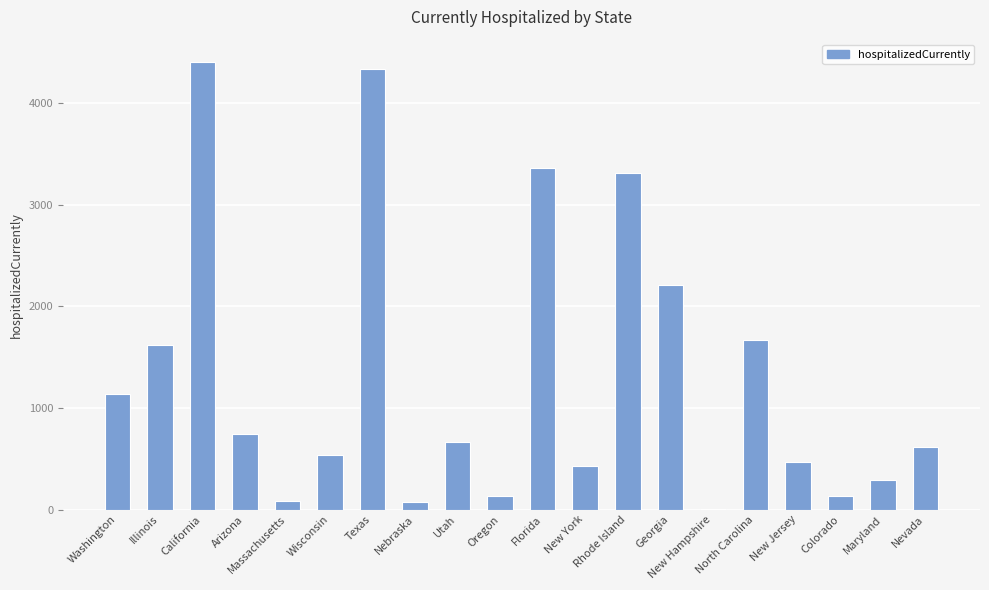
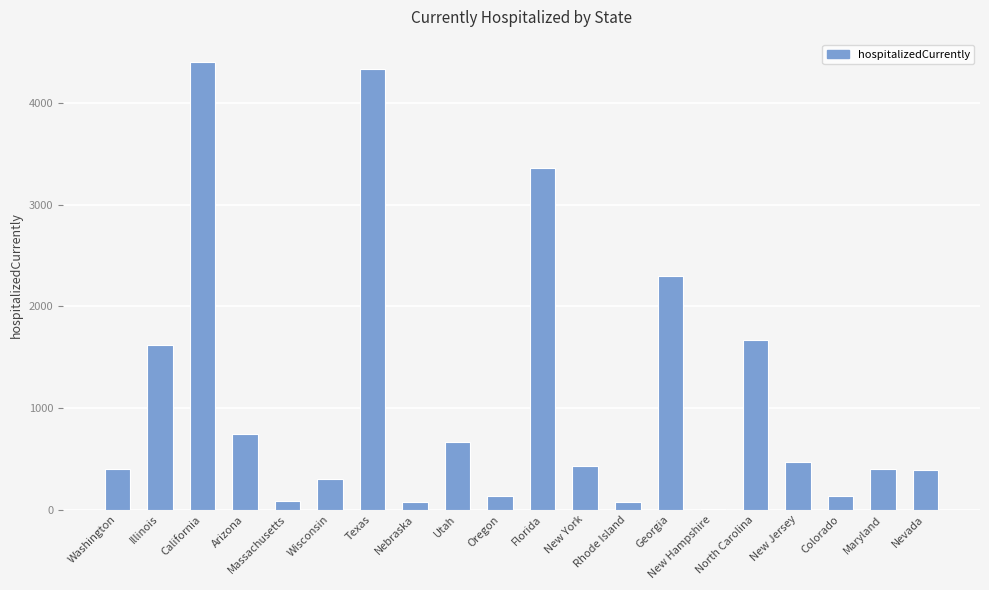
Washington: 1130 -> 400
Wisconsin: 540 -> 300
Rhode Island: 3310 -> 80
Georgia: 2210 -> 2300
Maryland: 290 -> 400
Nevada: 610 -> 390
